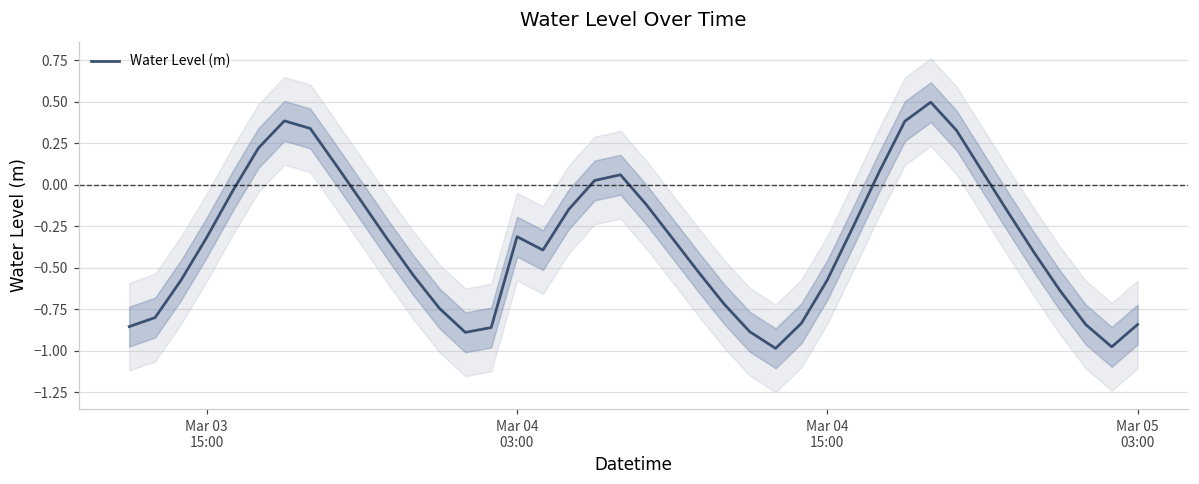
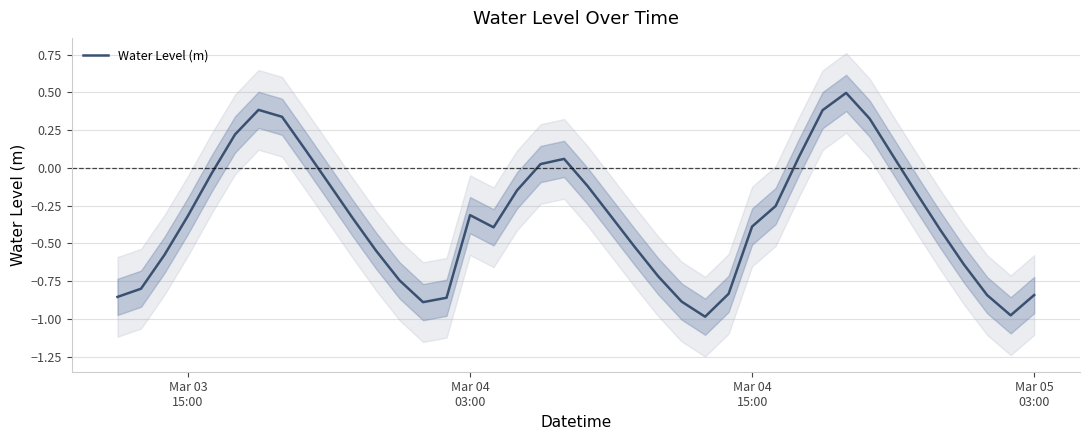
Water Level (m), Mar 04 15:00: -0.57 -> -0.39
